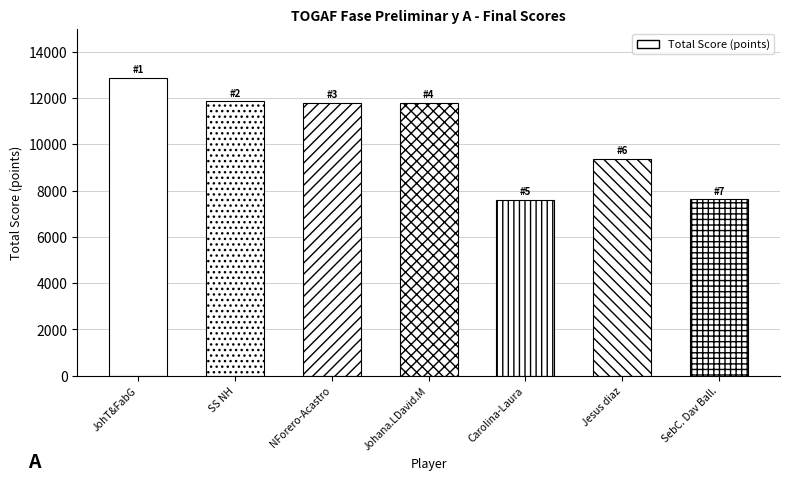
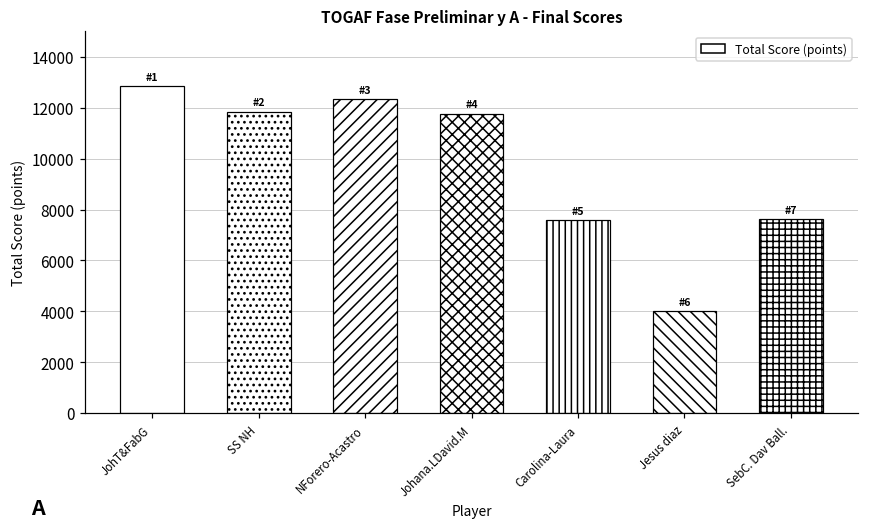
NForero-Acastro: 11800 -> 12300
Jesus diaz: 9400 -> 4000
